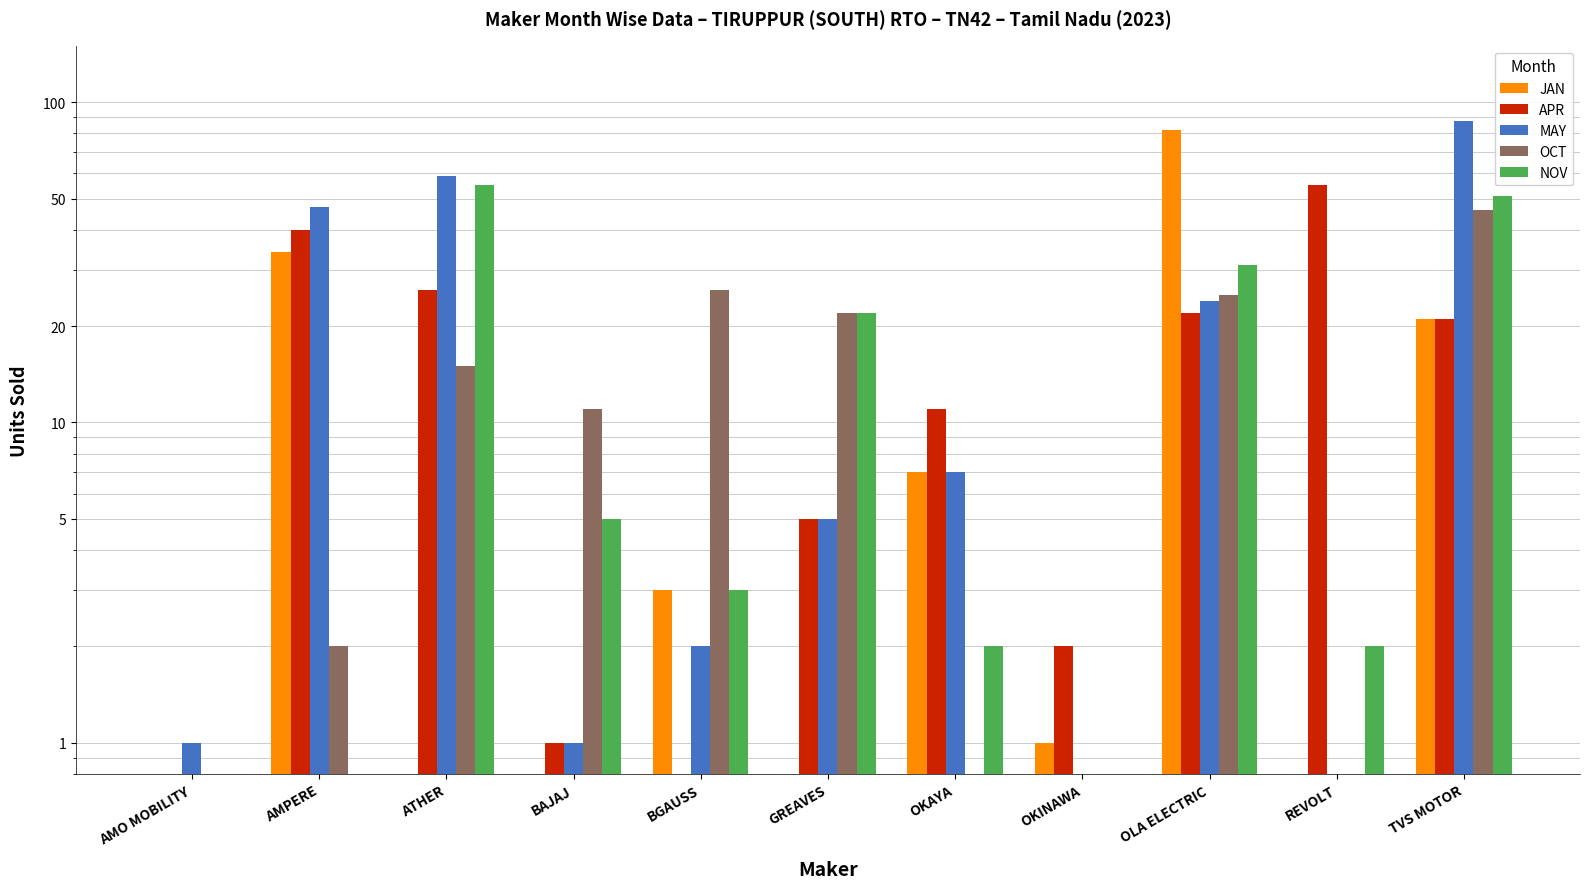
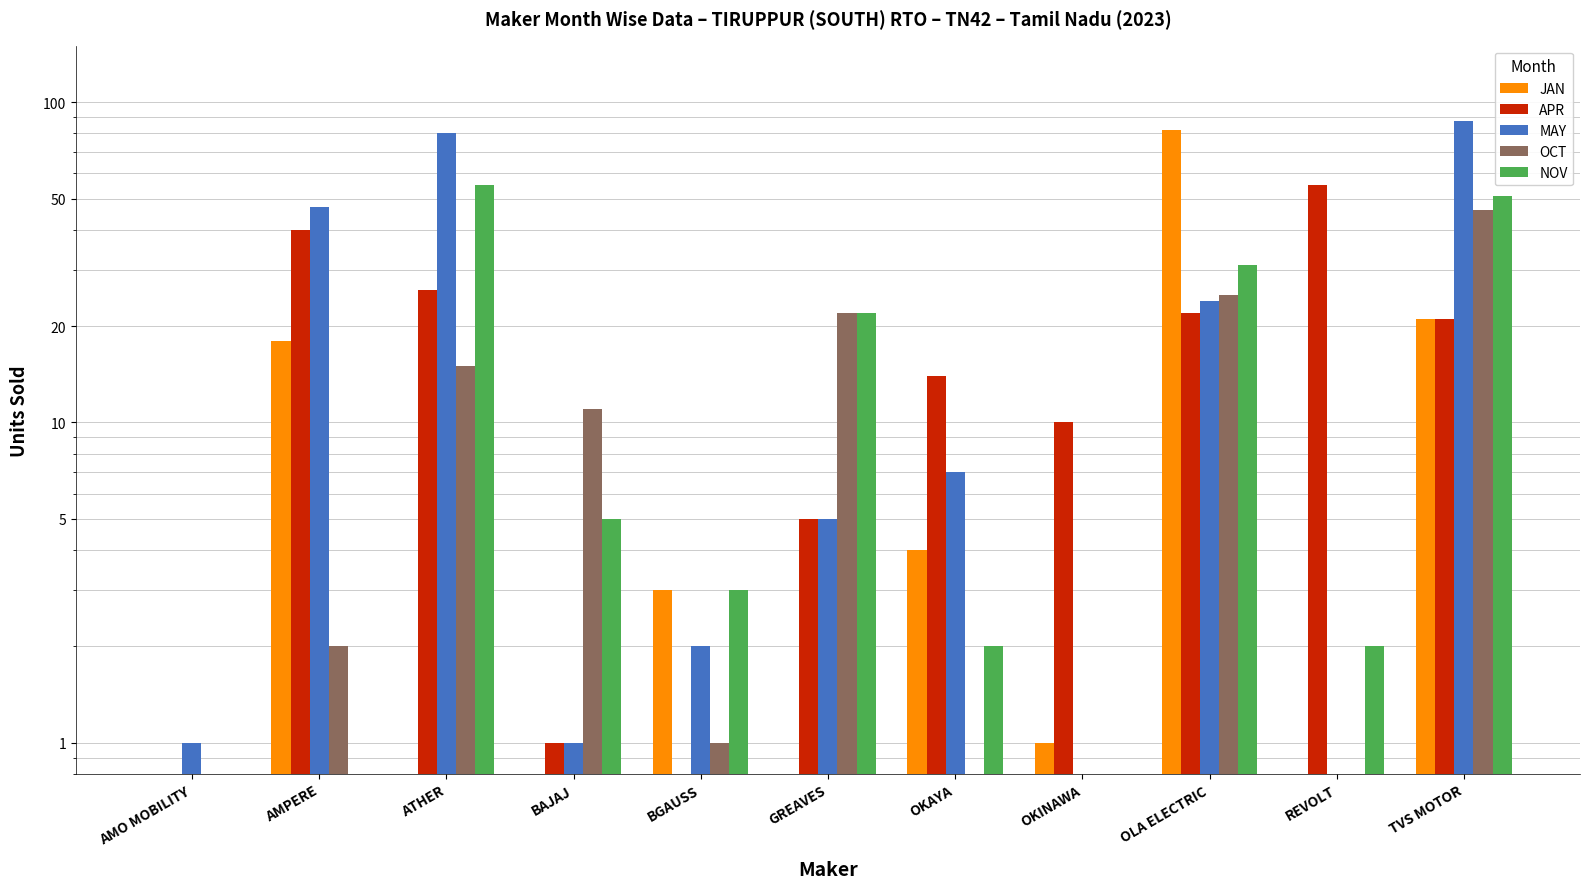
JAN, AMPERE: 34 -> 18
MAY, ATHER: 59 -> 80
OCT, BGAUSS: 26 -> 1
JAN, OKAYA: 7 -> 4
APR, OKAYA: 11 -> 14
APR, OKINAWA: 2 -> 10
